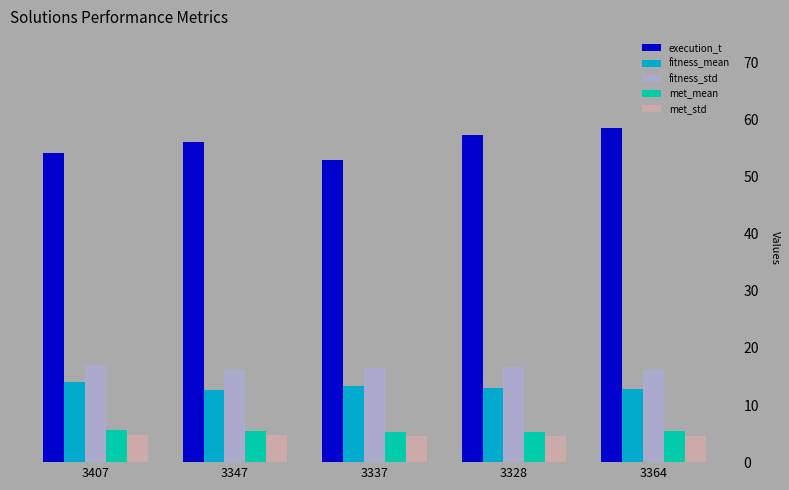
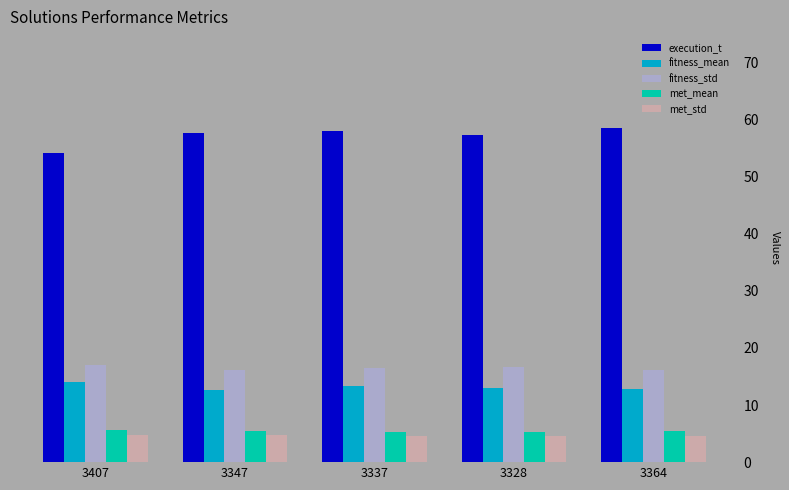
execution_t, 3347: 56 -> 58
execution_t, 3337: 53 -> 58
